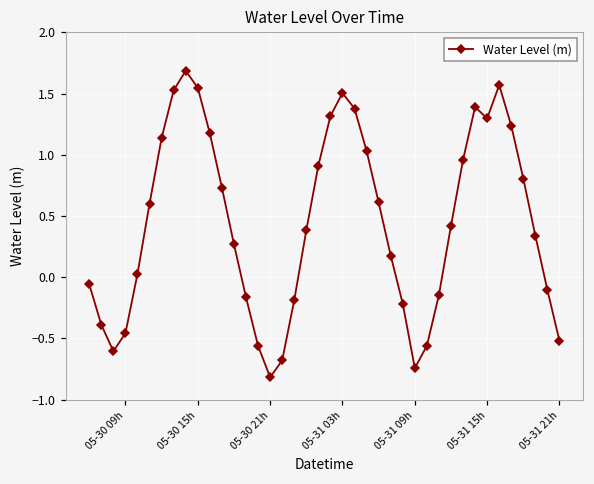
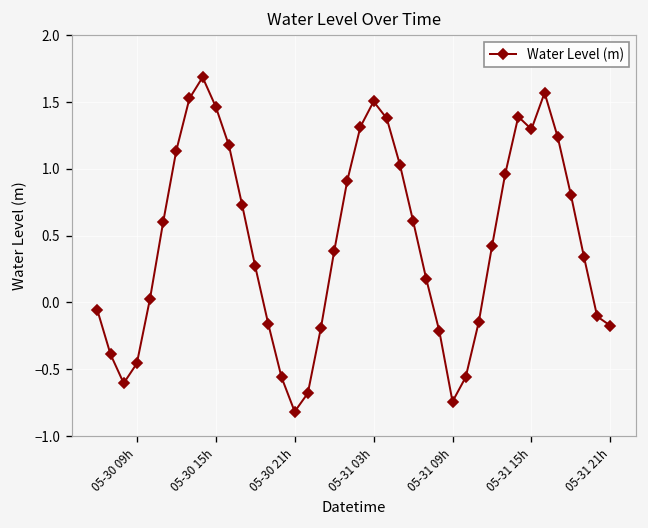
05-30 15h: 1.55 -> 1.46
05-31 21h: -0.52 -> -0.17
